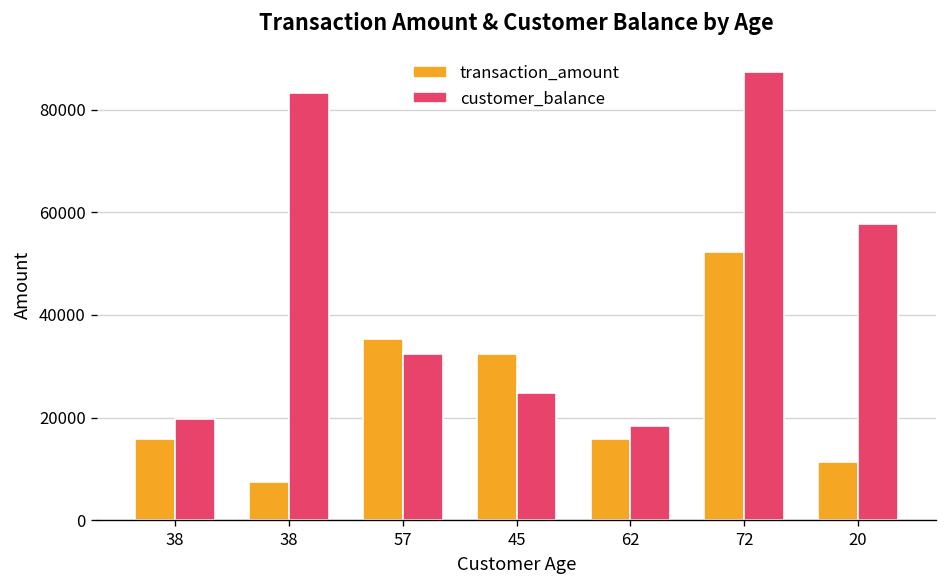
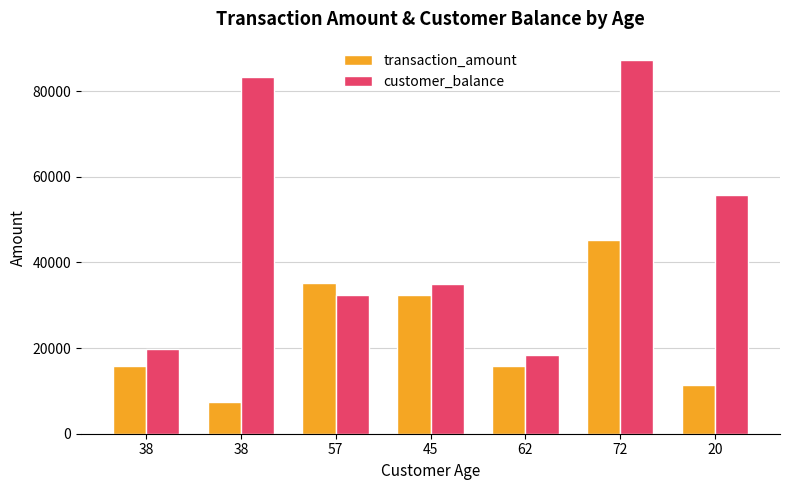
customer_balance, 45: 25000 -> 35000
transaction_amount, 72: 52000 -> 45000
customer_balance, 20: 58000 -> 56000
